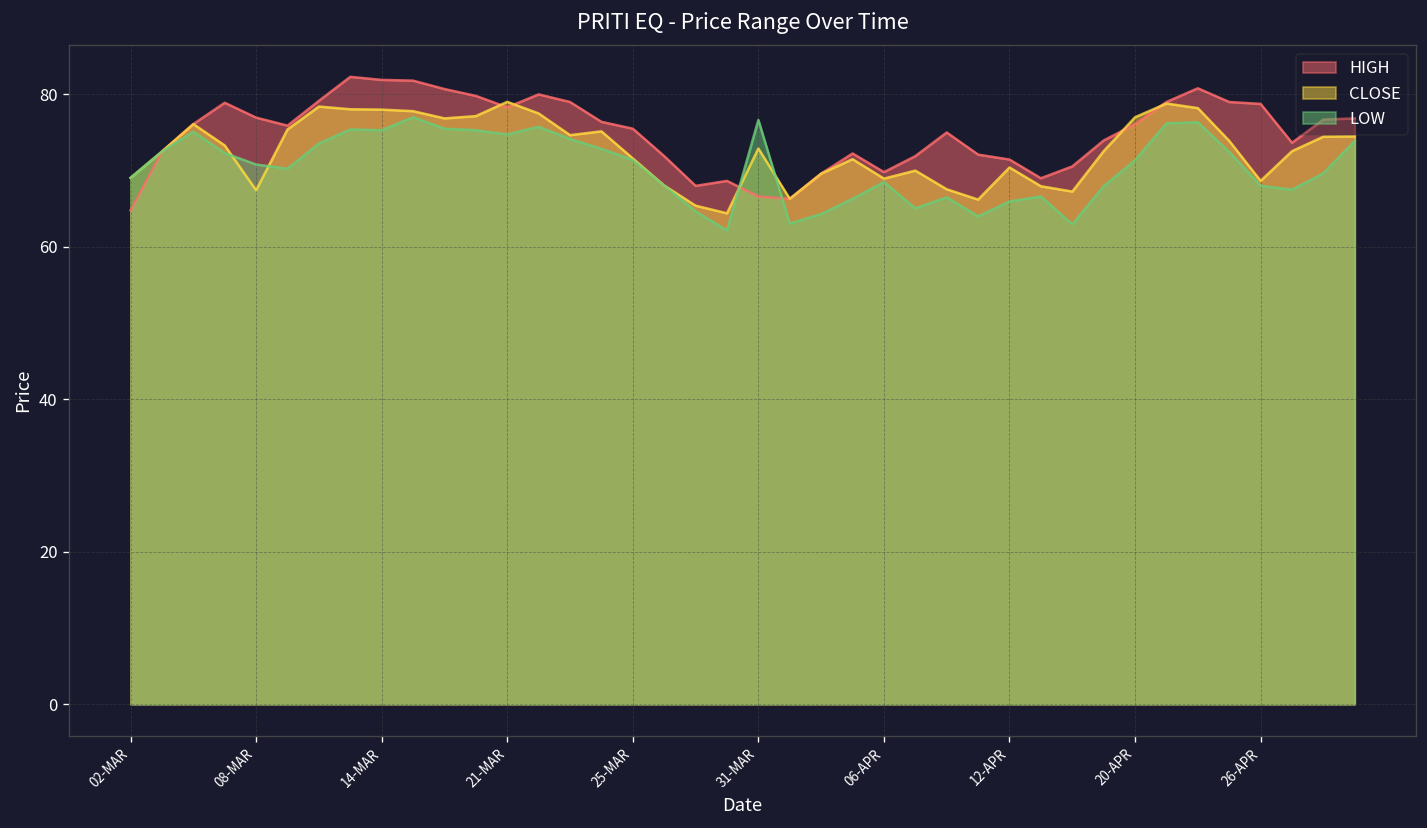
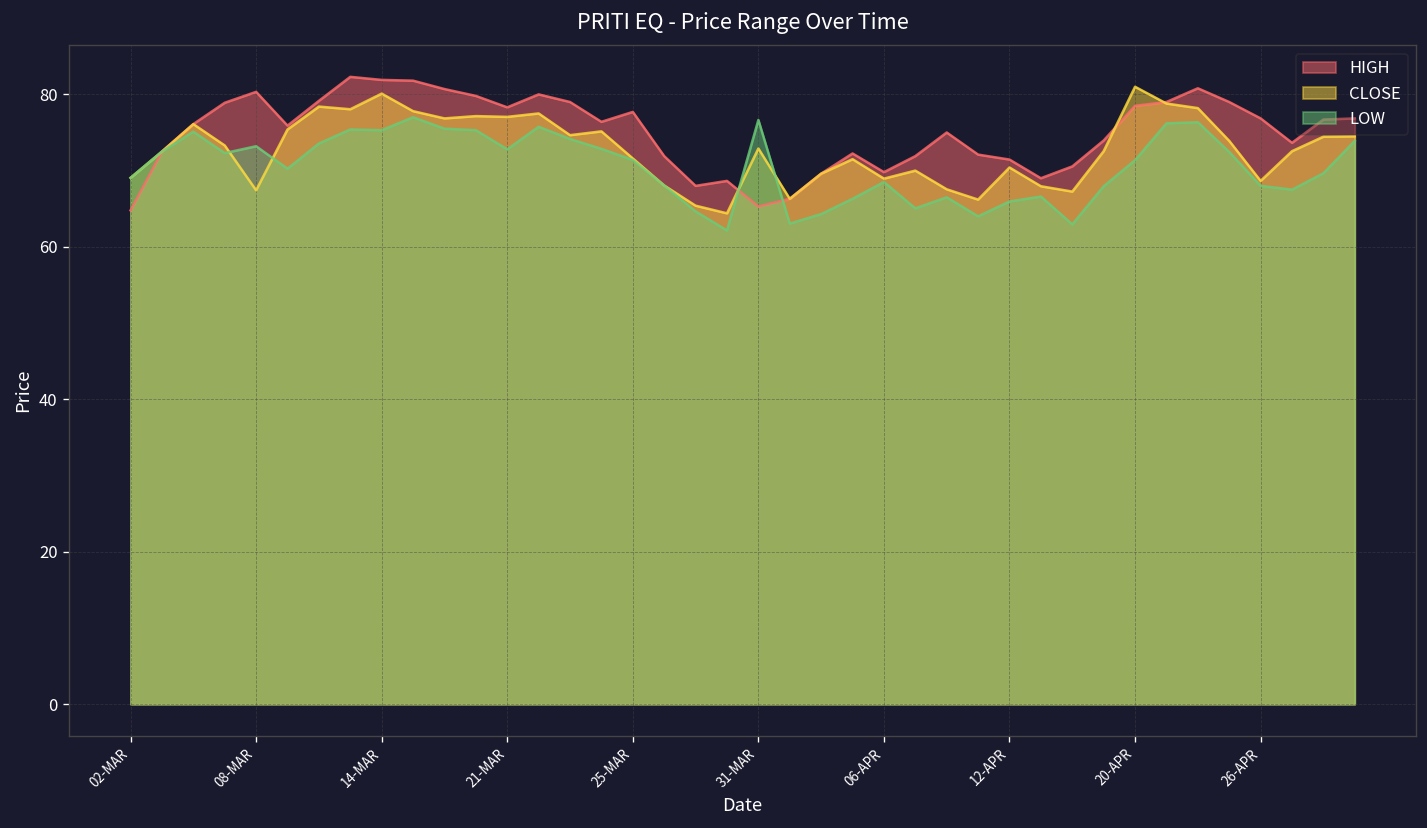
HIGH, 08-MAR: 77 -> 80
LOW, 08-MAR: 71 -> 73
CLOSE, 14-MAR: 78 -> 80
CLOSE, 21-MAR: 79 -> 77
LOW, 21-MAR: 75 -> 73
HIGH, 25-MAR: 76 -> 78
HIGH, 31-MAR: 67 -> 65
HIGH, 20-APR: 76 -> 79
CLOSE, 20-APR: 77 -> 81
HIGH, 26-APR: 79 -> 77
